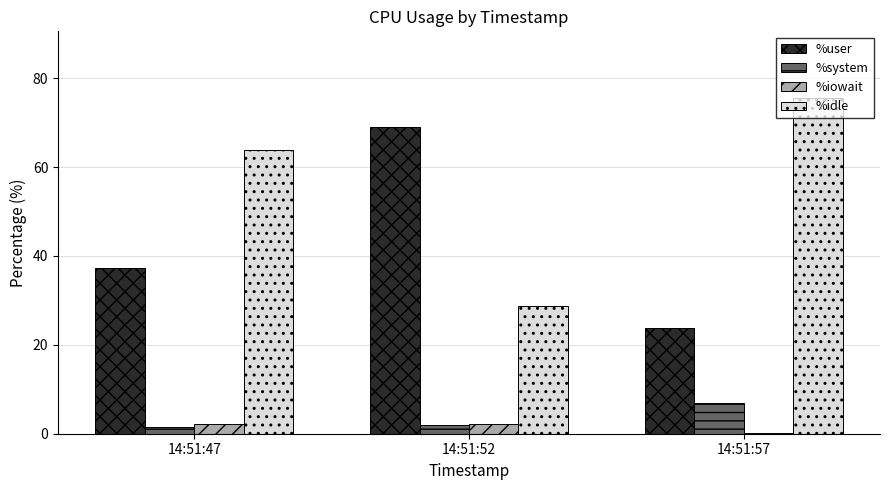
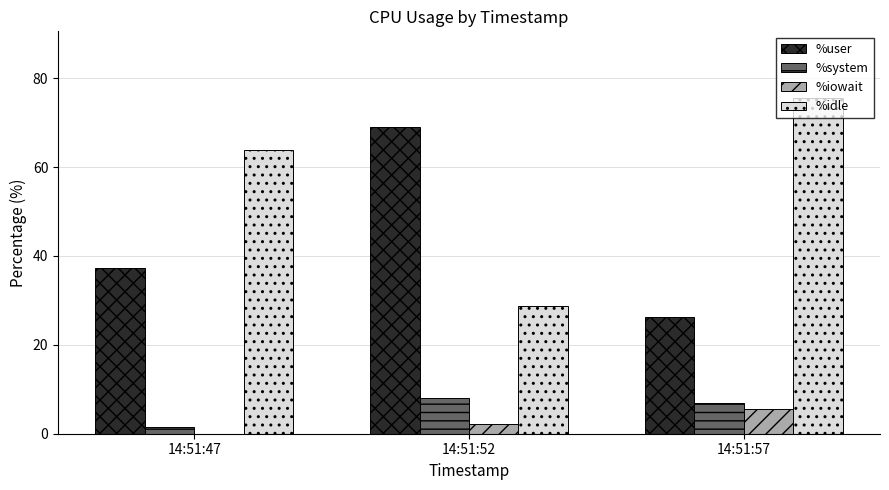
%iowait, 14:51:47: 2 -> 0
%system, 14:51:52: 2 -> 8
%user, 14:51:57: 24 -> 26
%iowait, 14:51:57: 0 -> 6
